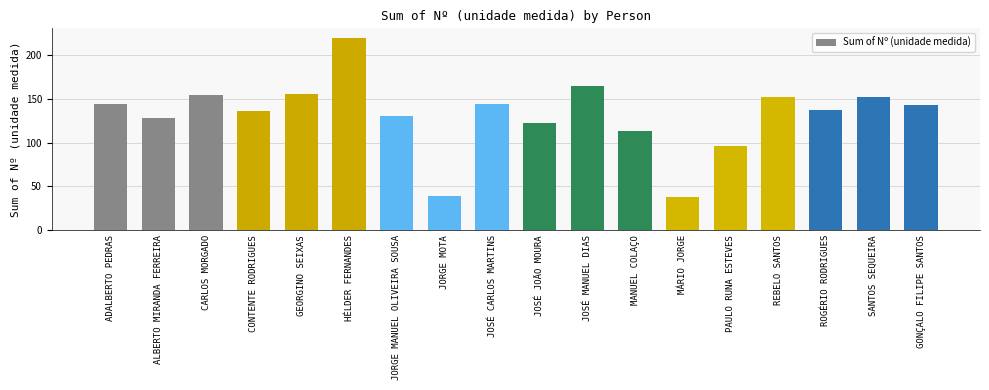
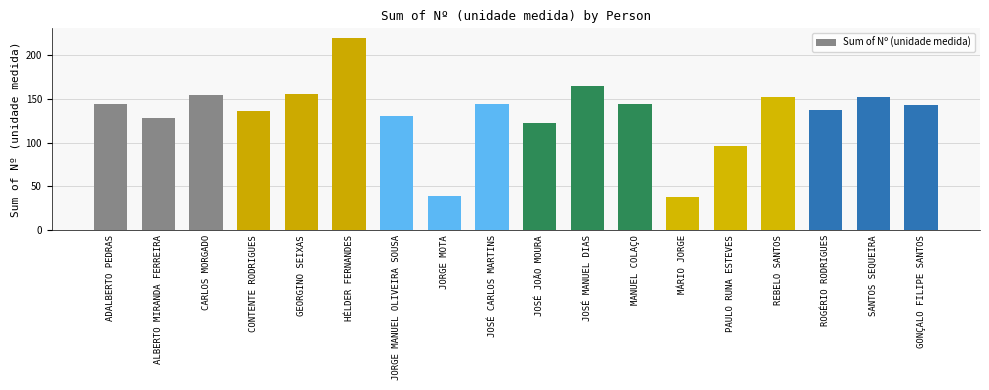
MANUEL COLAÇO: 110 -> 140
